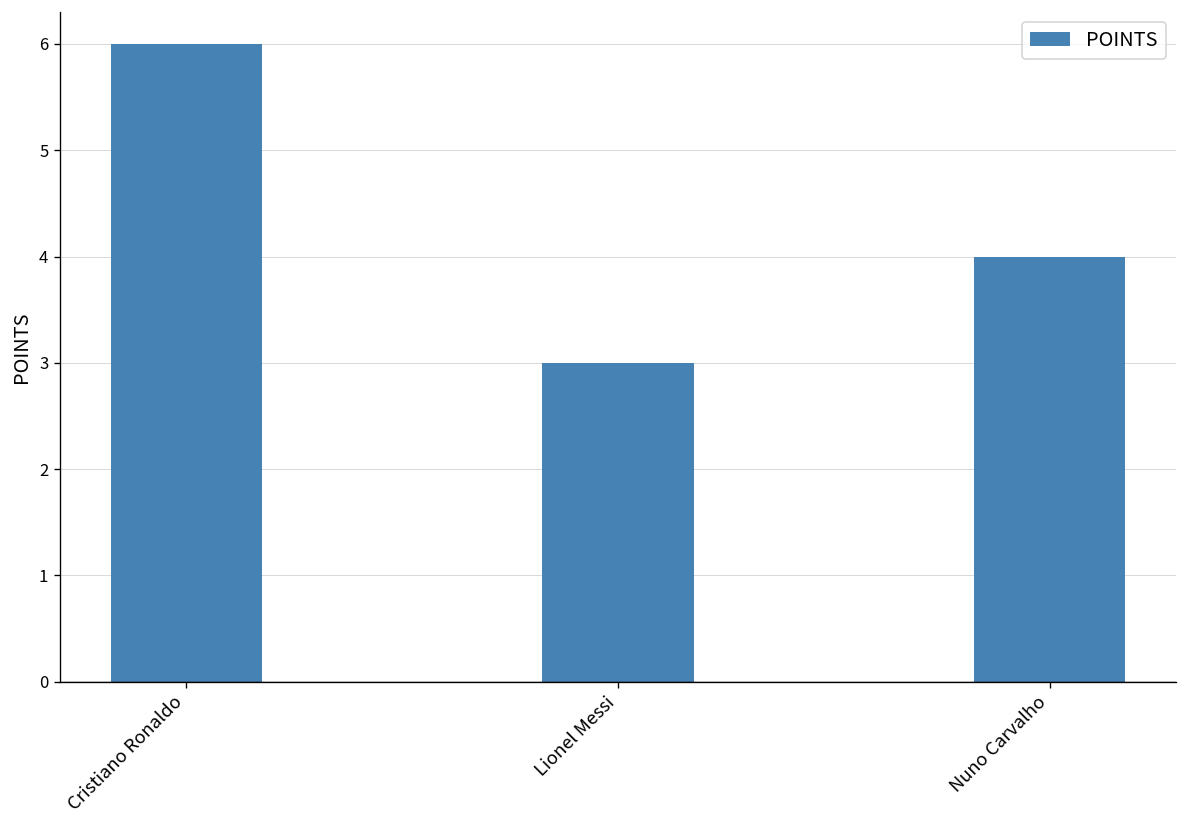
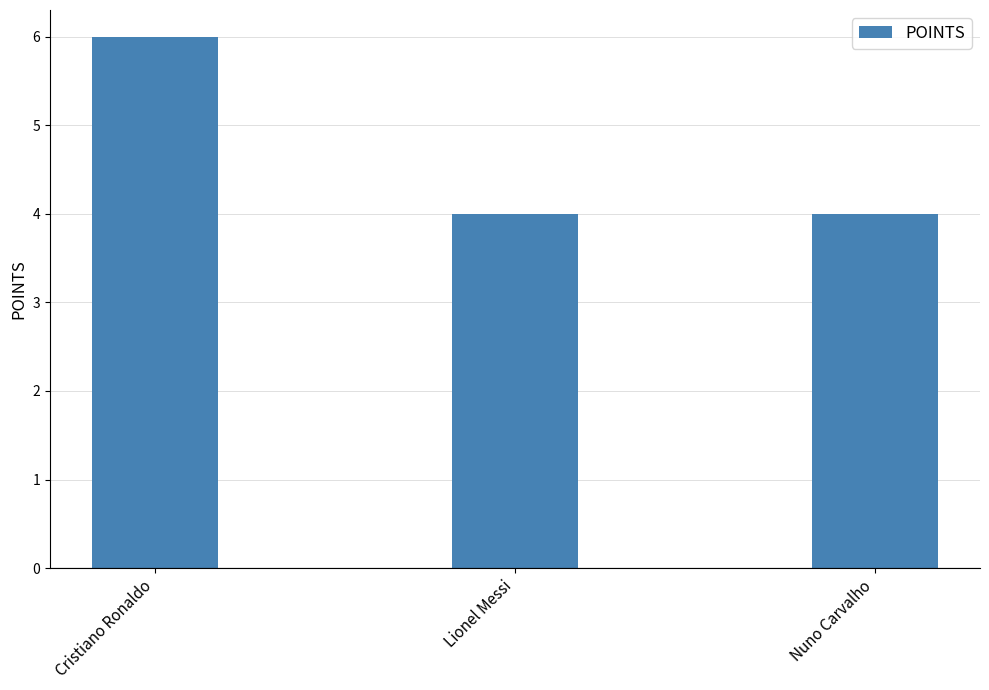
Lionel Messi: 3 -> 4
